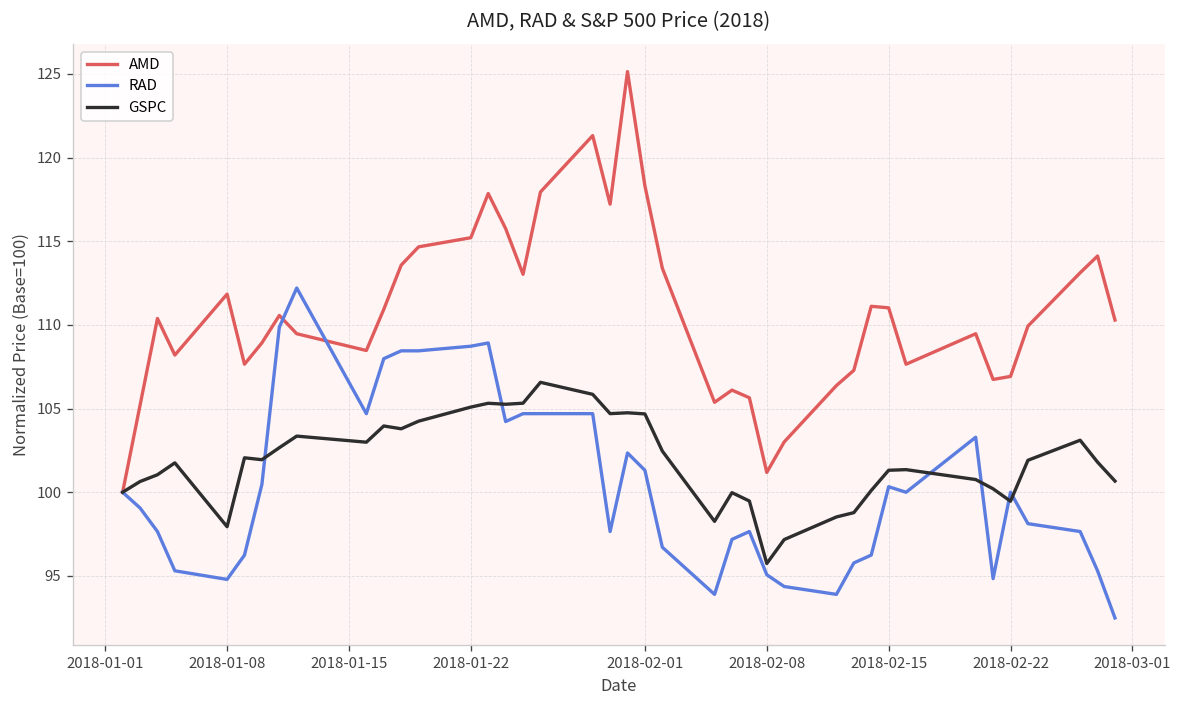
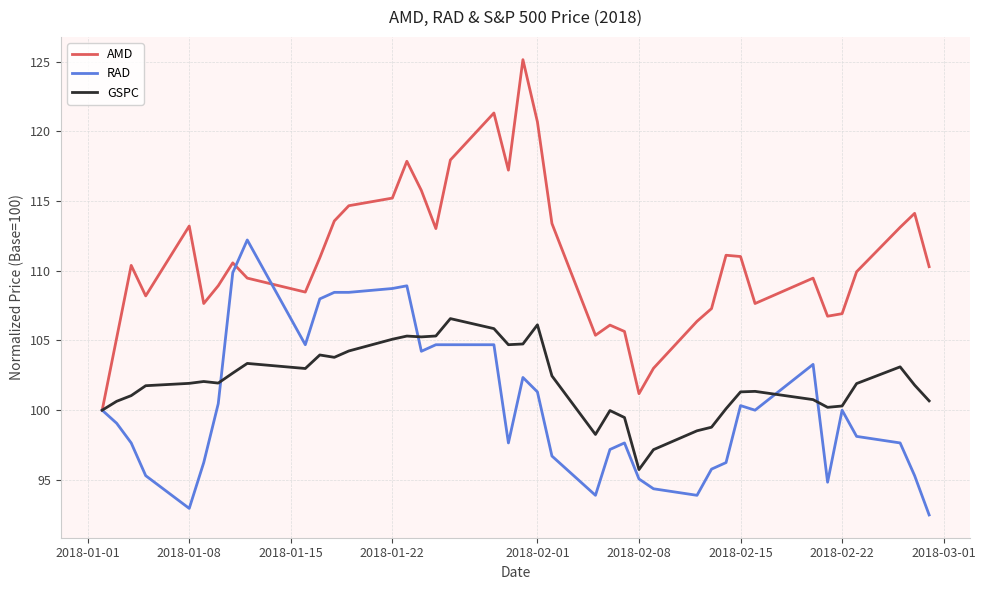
AMD, 2018-01-08: 111.8 -> 113.2
RAD, 2018-01-08: 94.8 -> 93.0
GSPC, 2018-01-08: 97.9 -> 101.9
AMD, 2018-02-01: 118.3 -> 120.7
GSPC, 2018-02-01: 104.7 -> 106.1
GSPC, 2018-02-22: 99.5 -> 100.3
